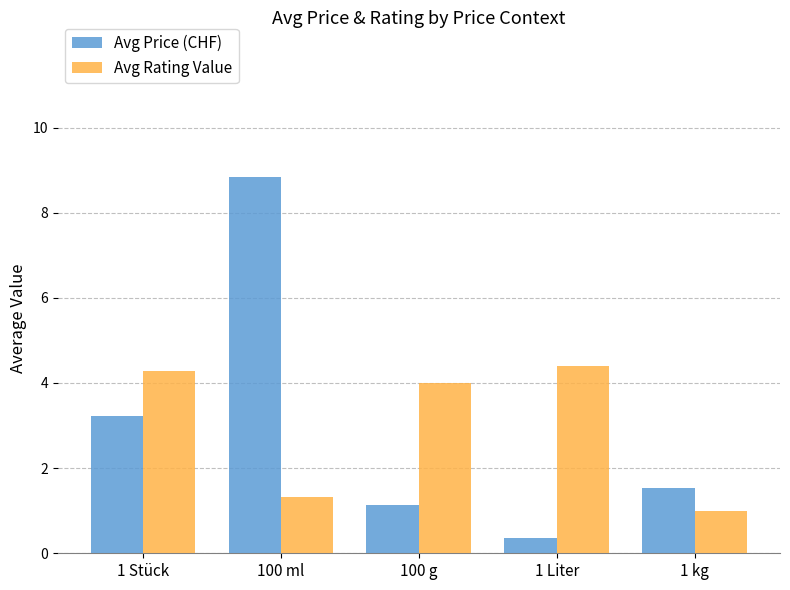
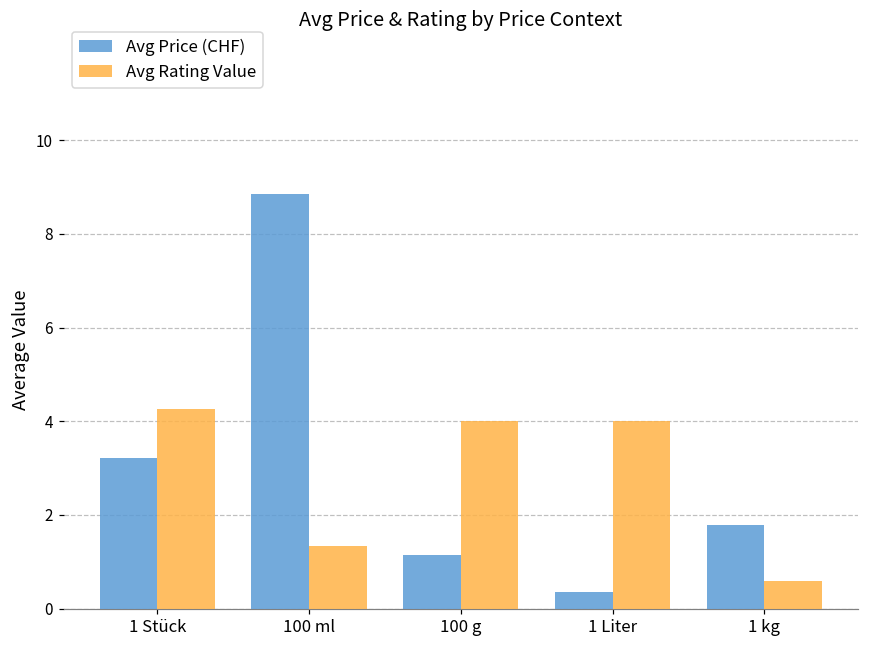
Avg Rating Value, 1 Liter: 4.4 -> 4.0
Avg Price (CHF), 1 kg: 1.5 -> 1.8
Avg Rating Value, 1 kg: 1.0 -> 0.6
